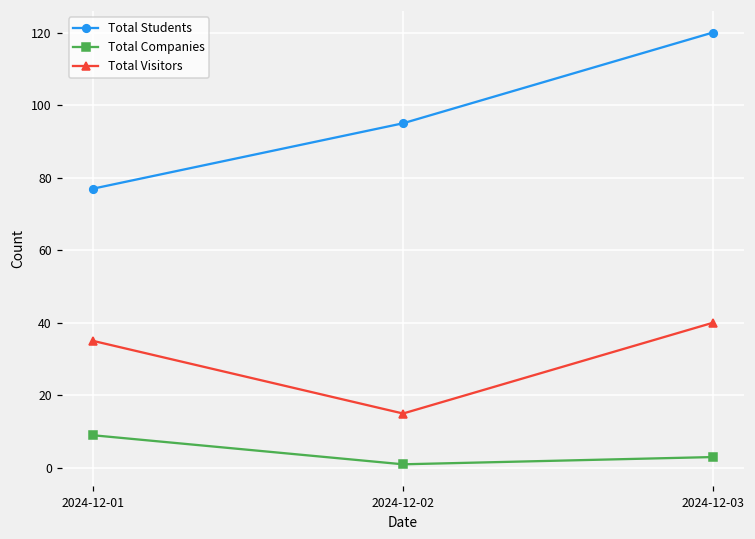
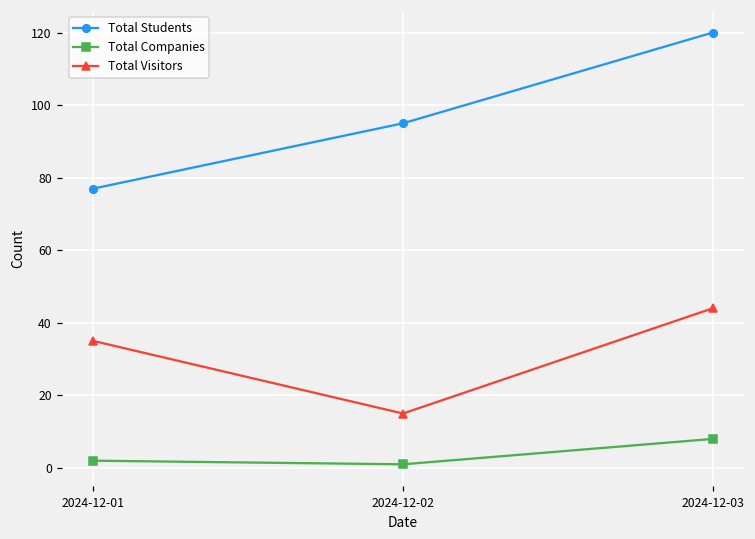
Total Companies, 2024-12-01: 9 -> 2
Total Companies, 2024-12-03: 3 -> 8
Total Visitors, 2024-12-03: 40 -> 44
